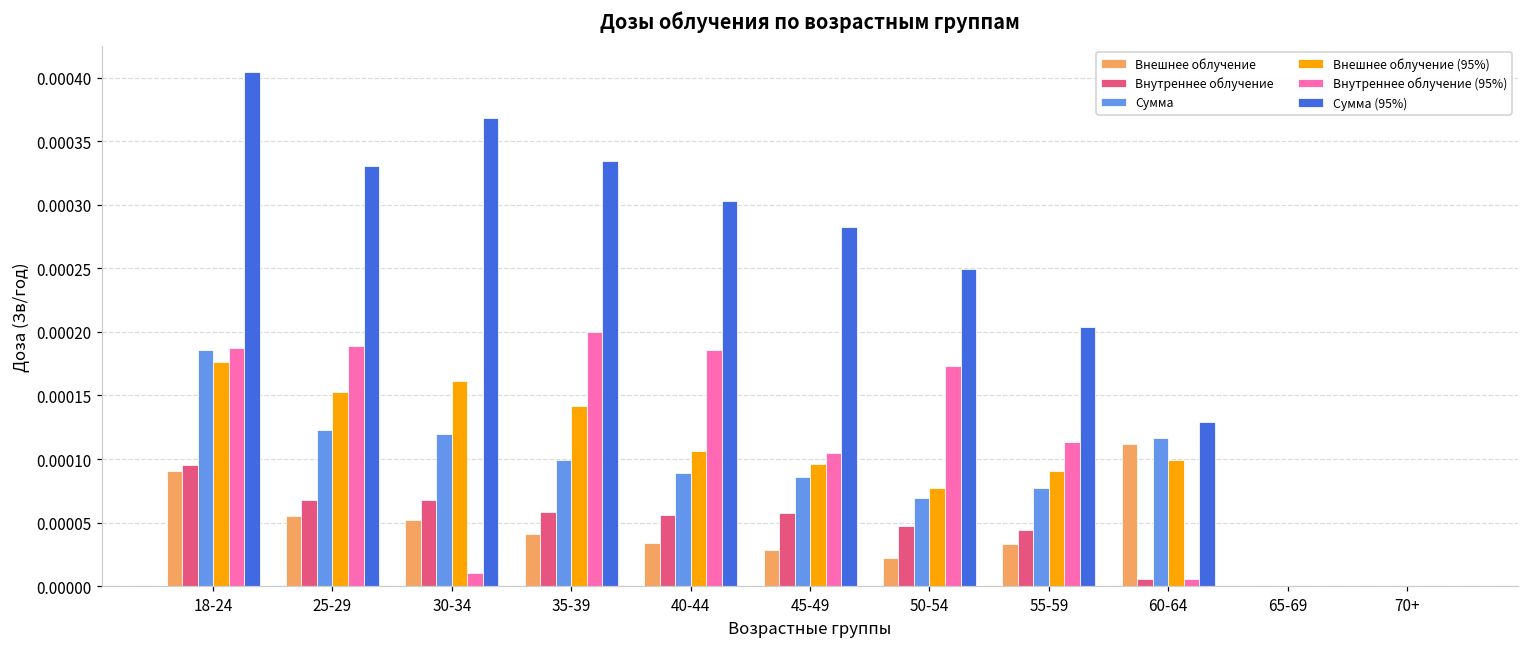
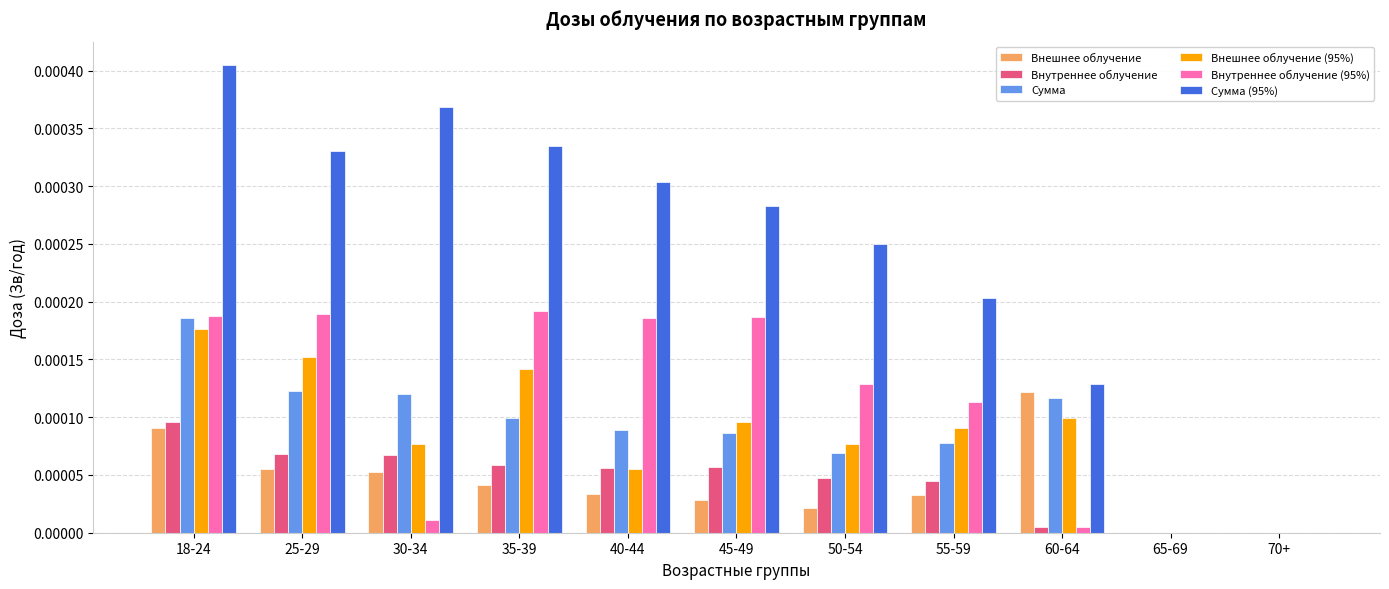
Внешнее облучение (95%), 30-34: 0.000161 -> 0.000077
Внутреннее облучение (95%), 35-39: 0.000200 -> 0.000192
Внешнее облучение (95%), 40-44: 0.000106 -> 0.000055
Внутреннее облучение (95%), 45-49: 0.000105 -> 0.000187
Внутреннее облучение (95%), 50-54: 0.000173 -> 0.000129
Внешнее облучение, 60-64: 0.000112 -> 0.000121
